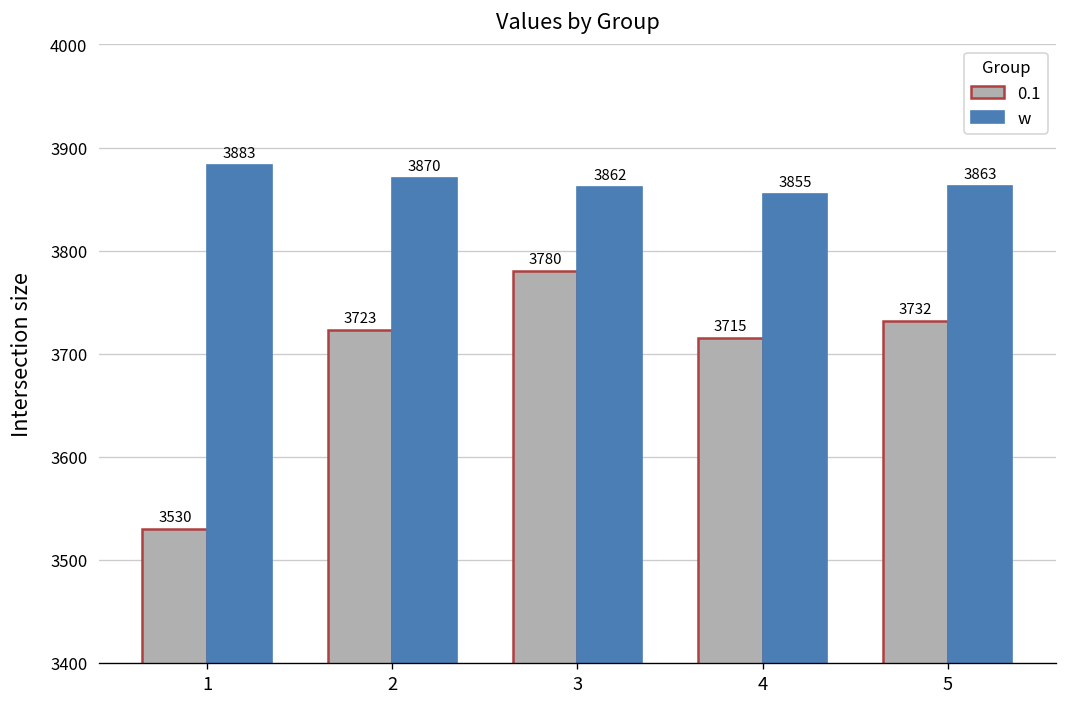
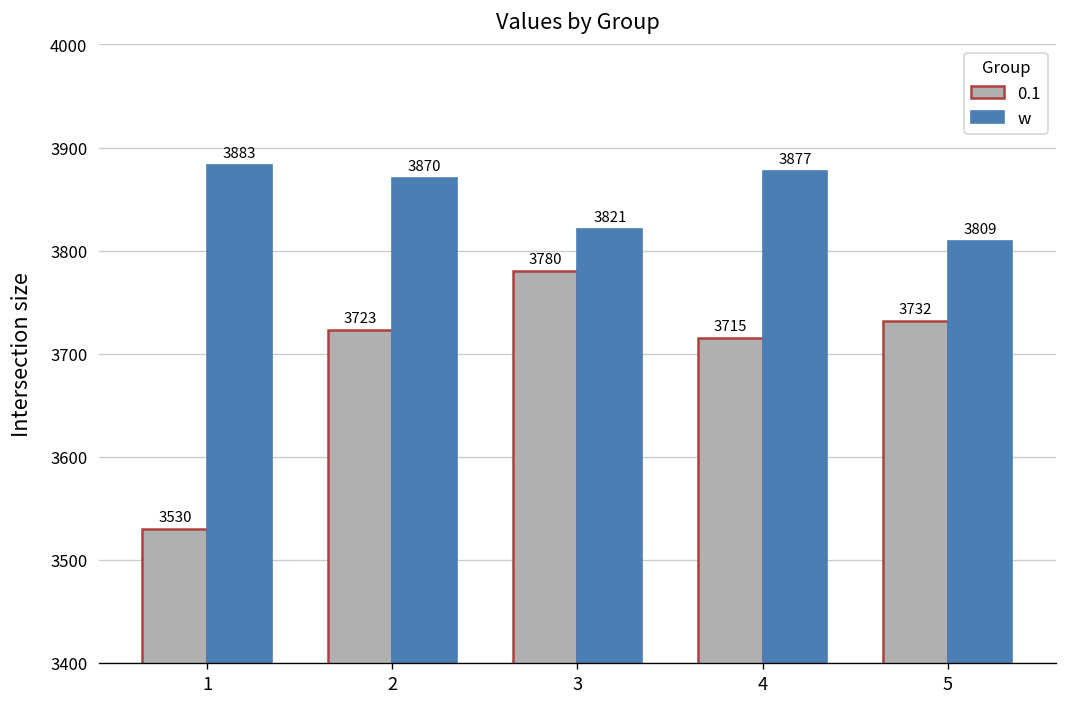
w, 3: 3862 -> 3821
w, 4: 3855 -> 3877
w, 5: 3863 -> 3809
